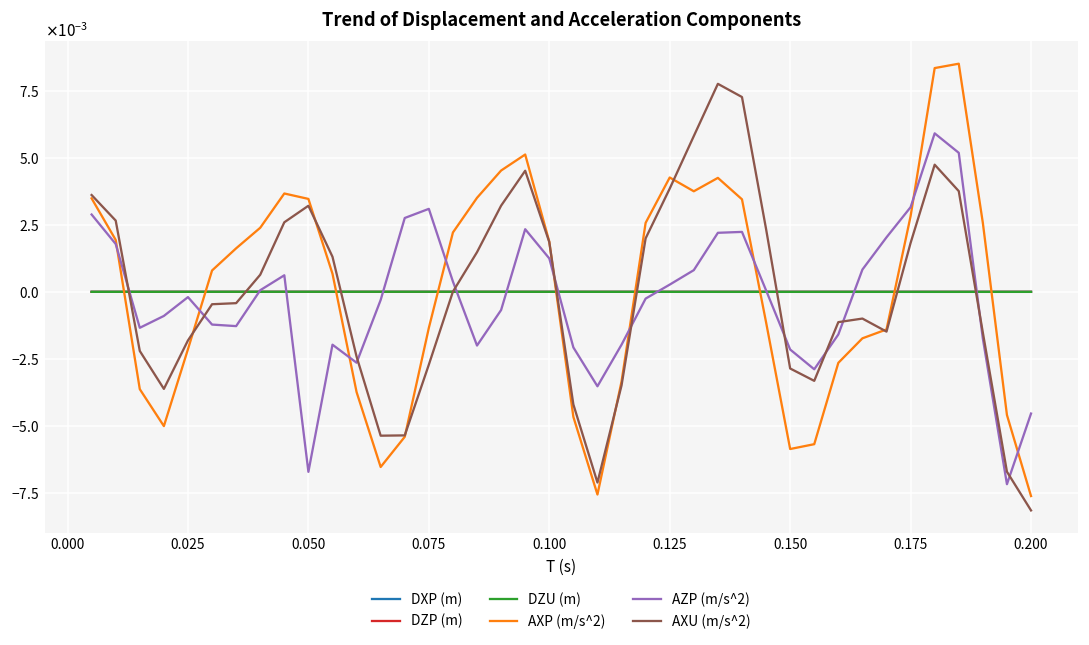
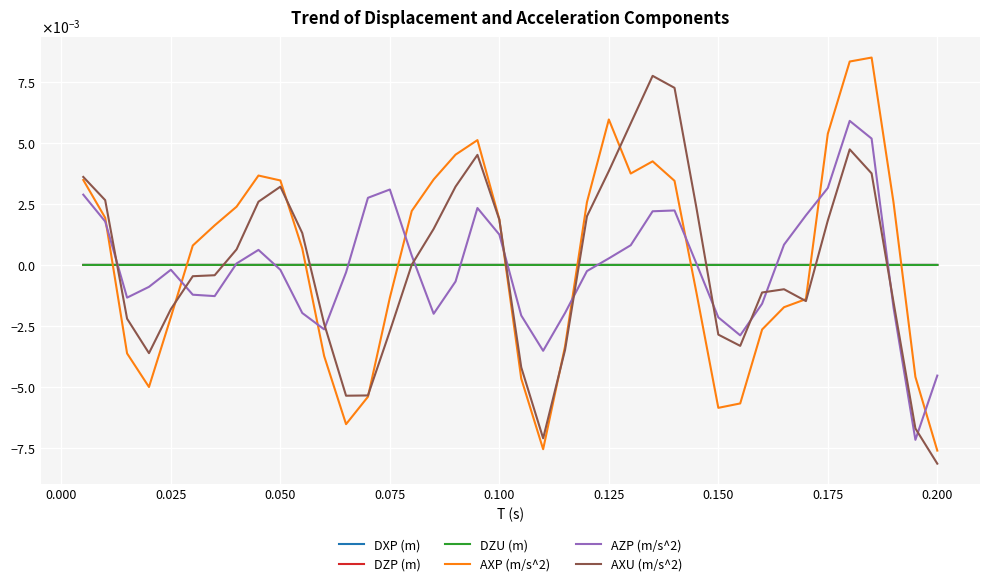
AZP (m/s^2), 0.050: -0.0067 -> -0.0002
AXP (m/s^2), 0.125: 0.0043 -> 0.0060
AXP (m/s^2), 0.175: 0.0028 -> 0.0054
